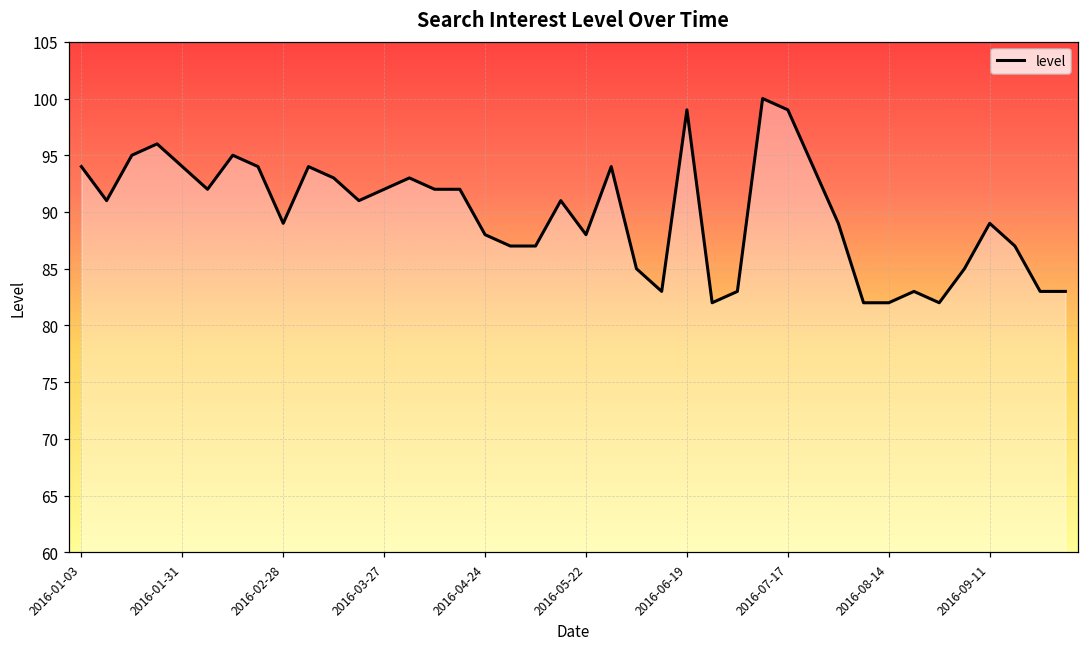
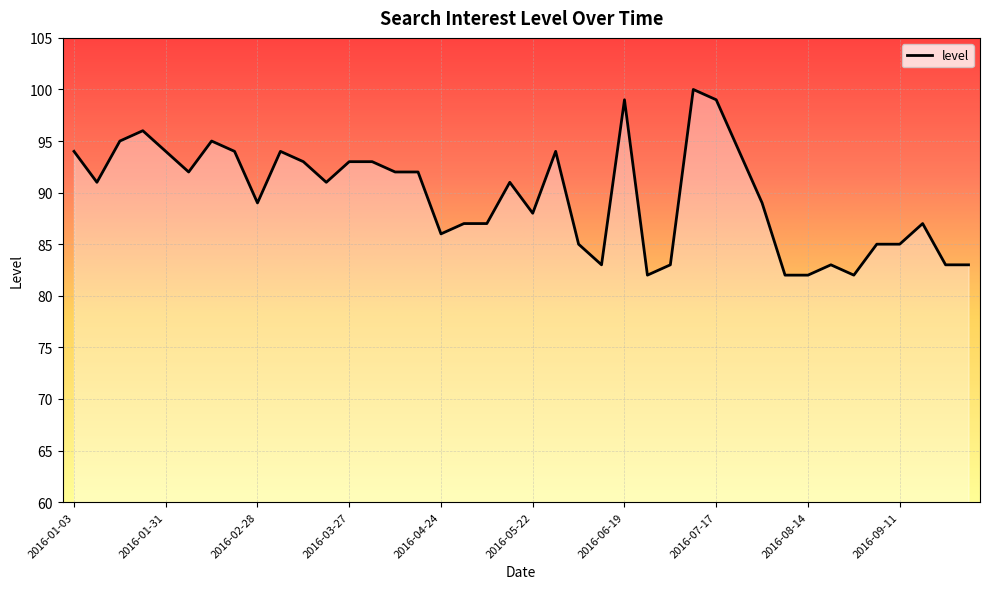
2016-03-27: 92 -> 93
2016-04-24: 88 -> 86
2016-09-11: 89 -> 85
